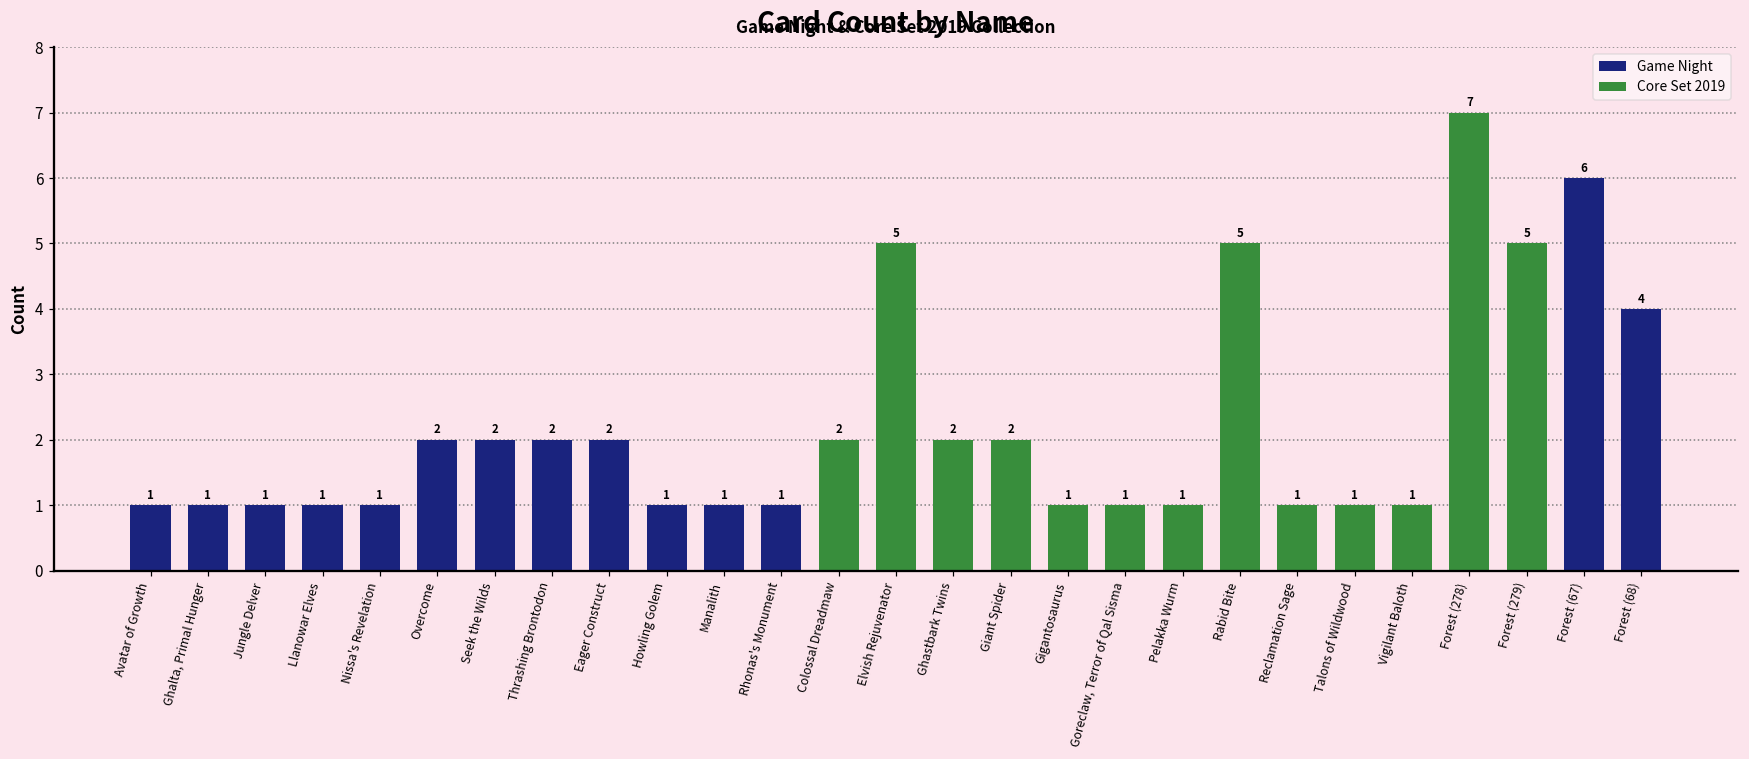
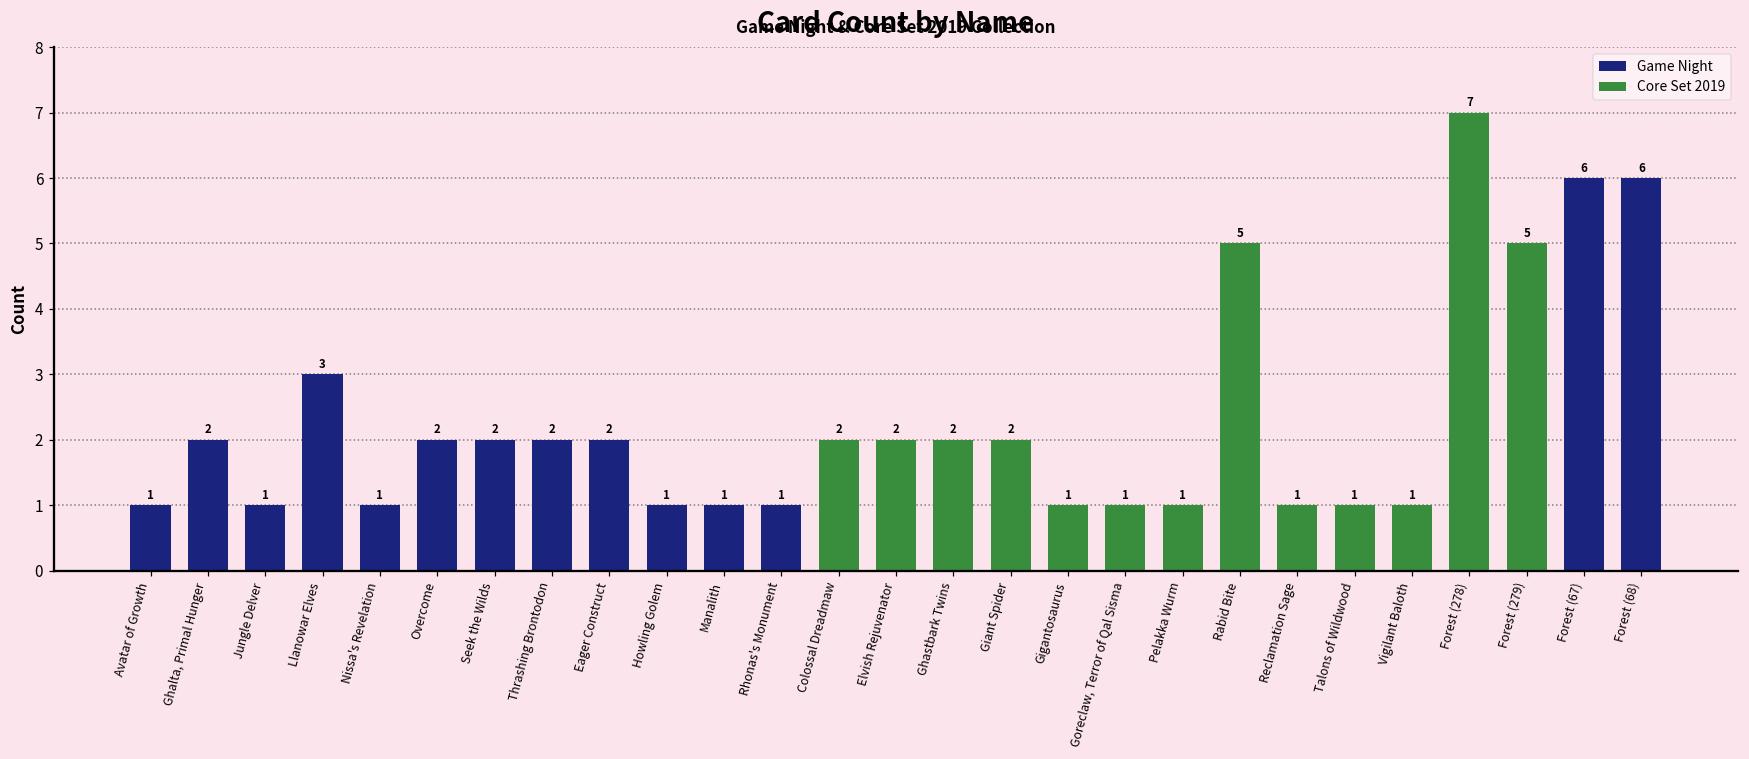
Game Night, Ghalta, Primal Hunger: 1 -> 2
Game Night, Llanowar Elves: 1 -> 3
Core Set 2019, Elvish Rejuvenator: 5 -> 2
Game Night, Forest (68): 4 -> 6
